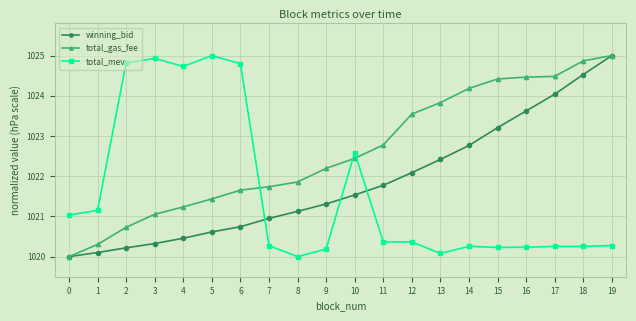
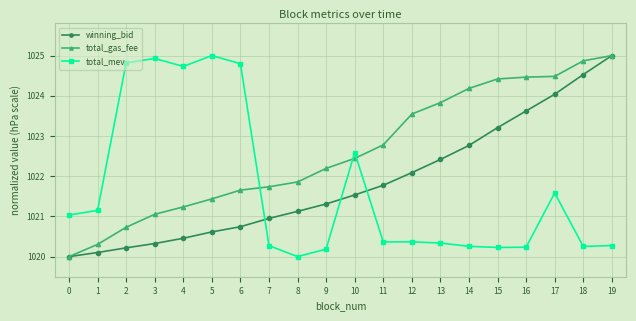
total_mev, 13: 1020.1 -> 1020.3
total_mev, 17: 1020.3 -> 1021.6
